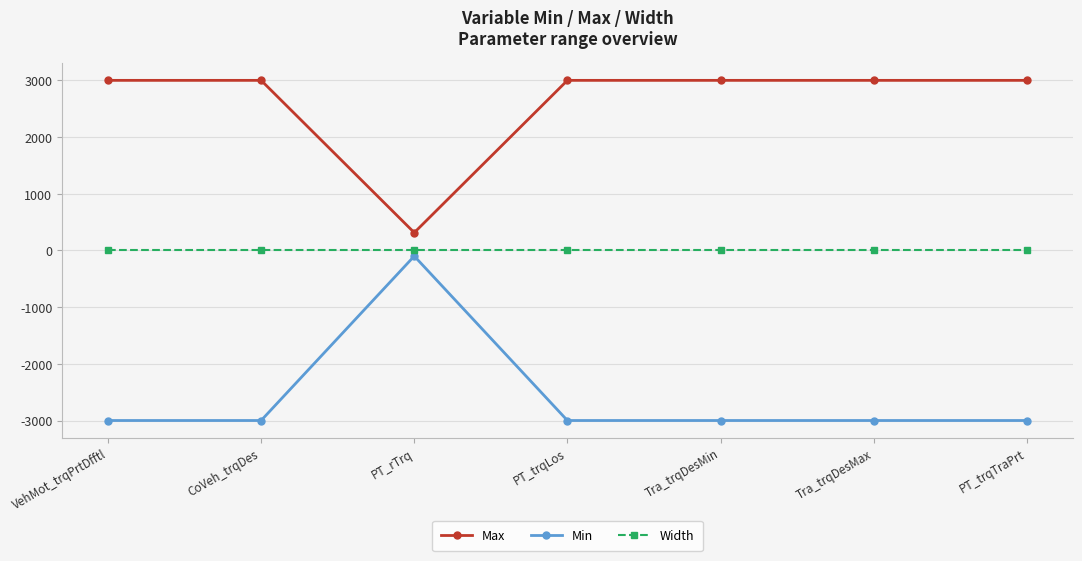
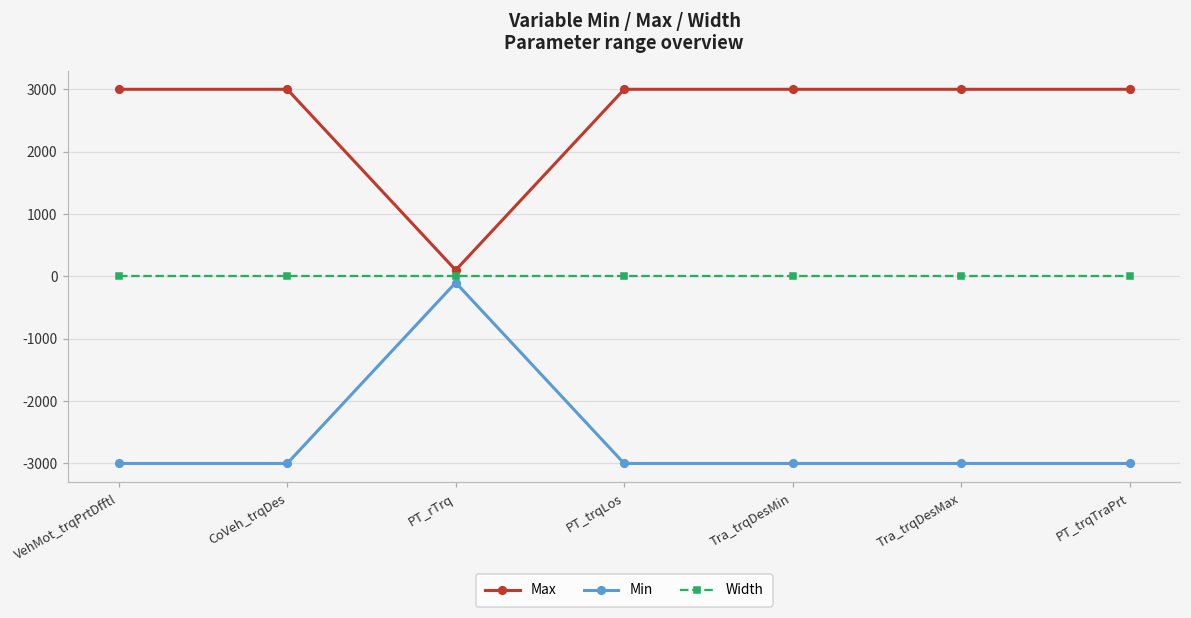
Max, PT_rTrq: 300 -> 100
